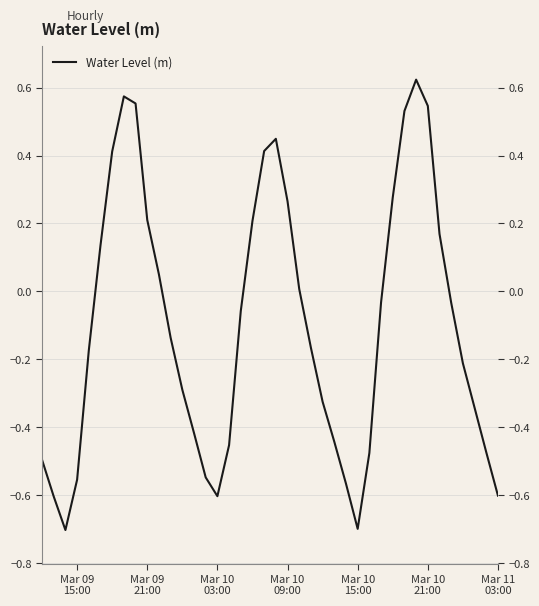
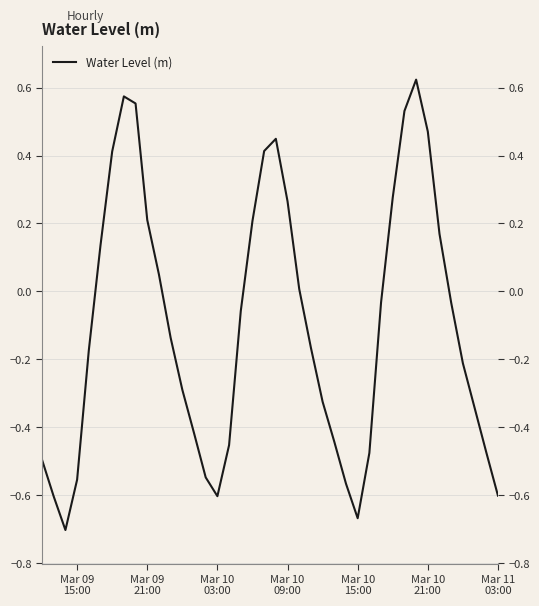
Mar 10 15:00: -0.70 -> -0.67
Mar 10 21:00: 0.55 -> 0.47
